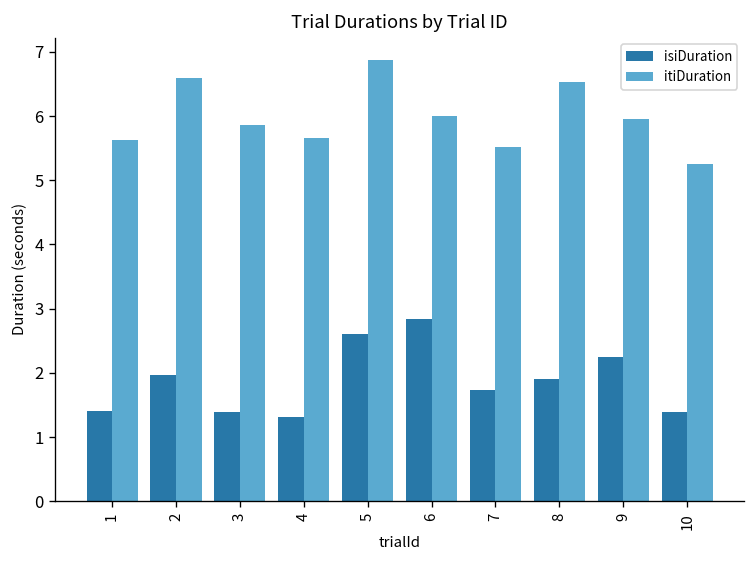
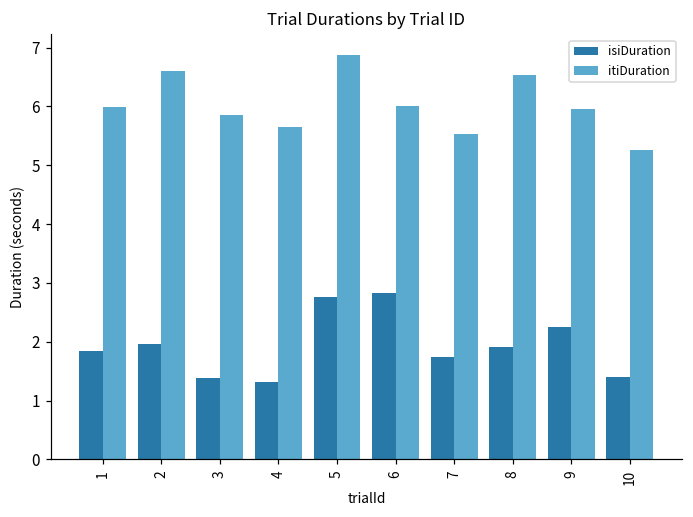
isiDuration, 1: 1.4 -> 1.8
itiDuration, 1: 5.6 -> 6.0
isiDuration, 5: 2.6 -> 2.8
